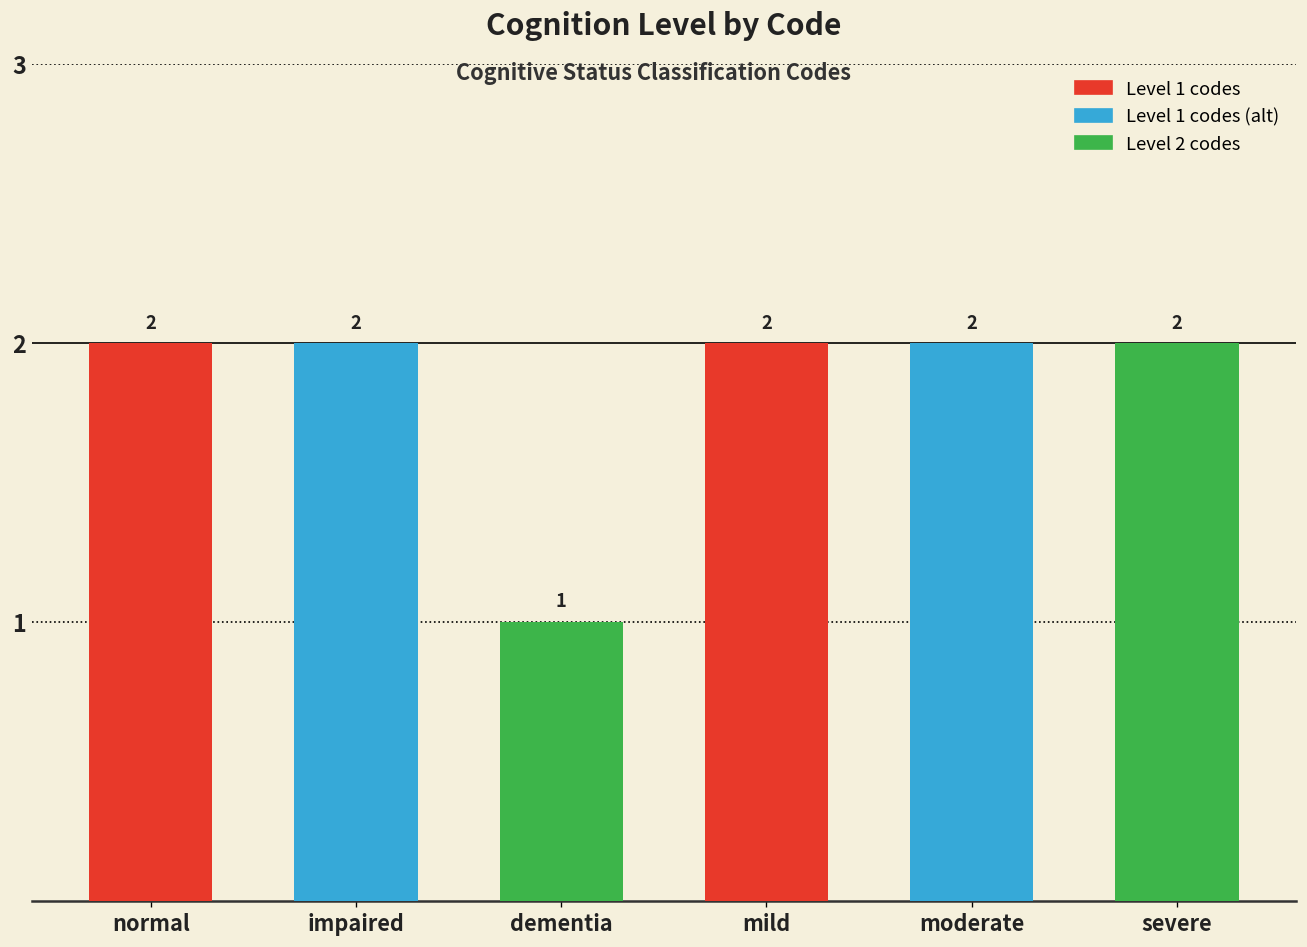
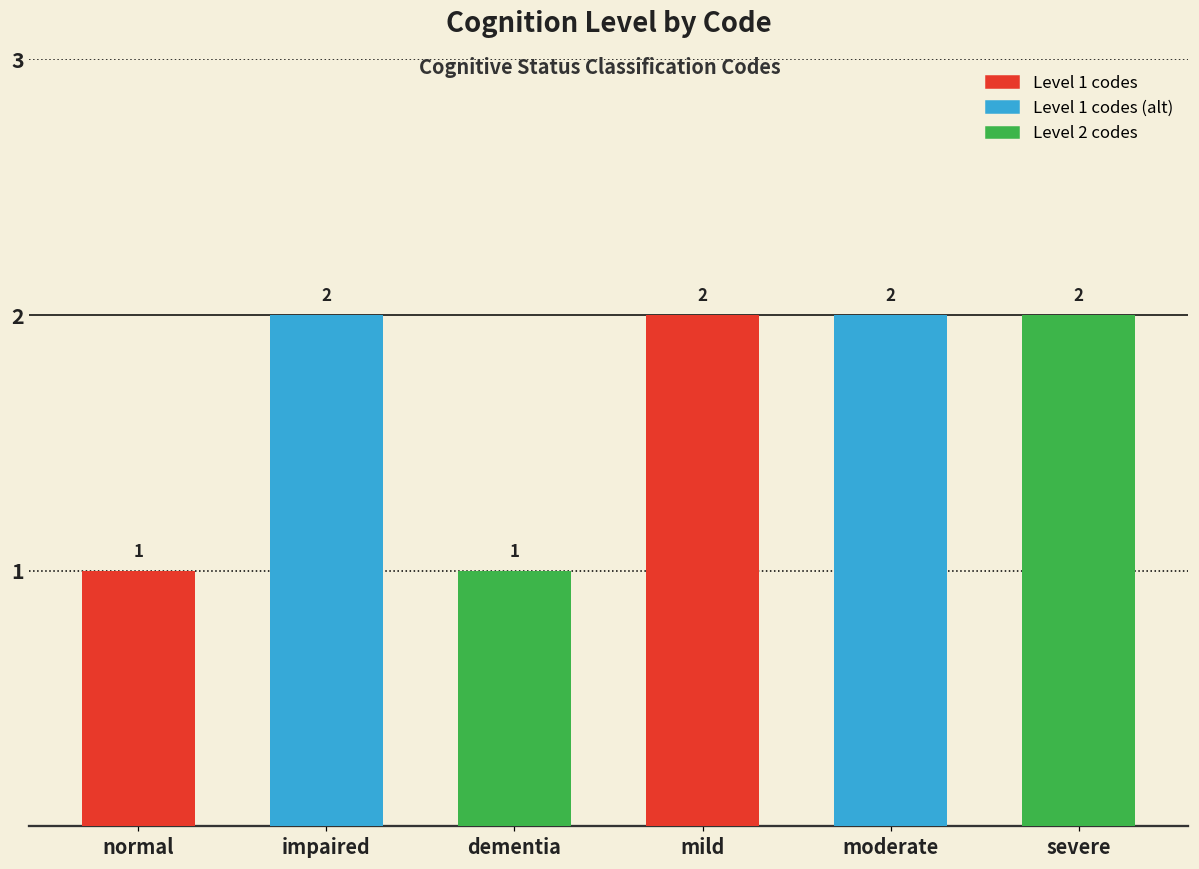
normal: 2 -> 1
